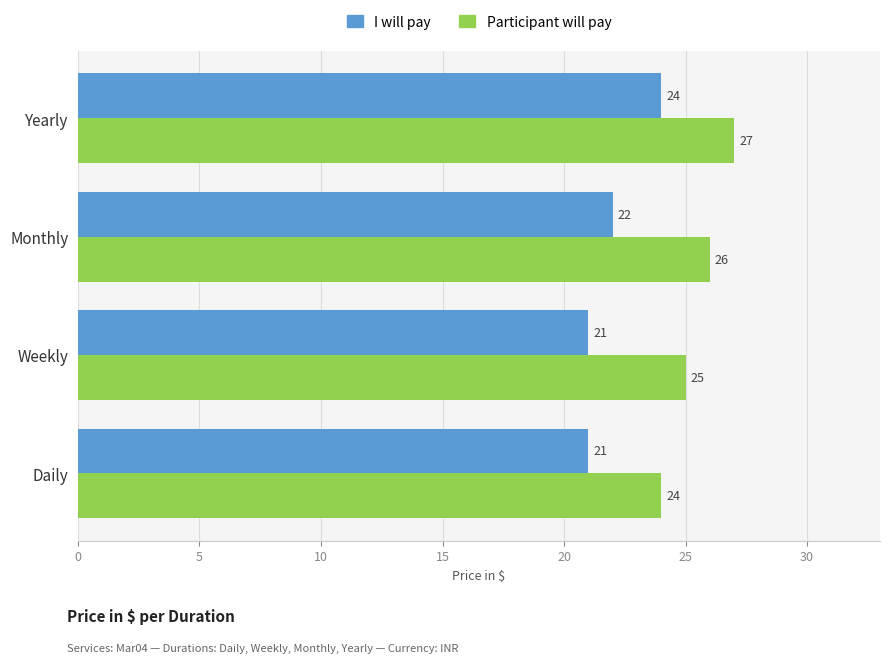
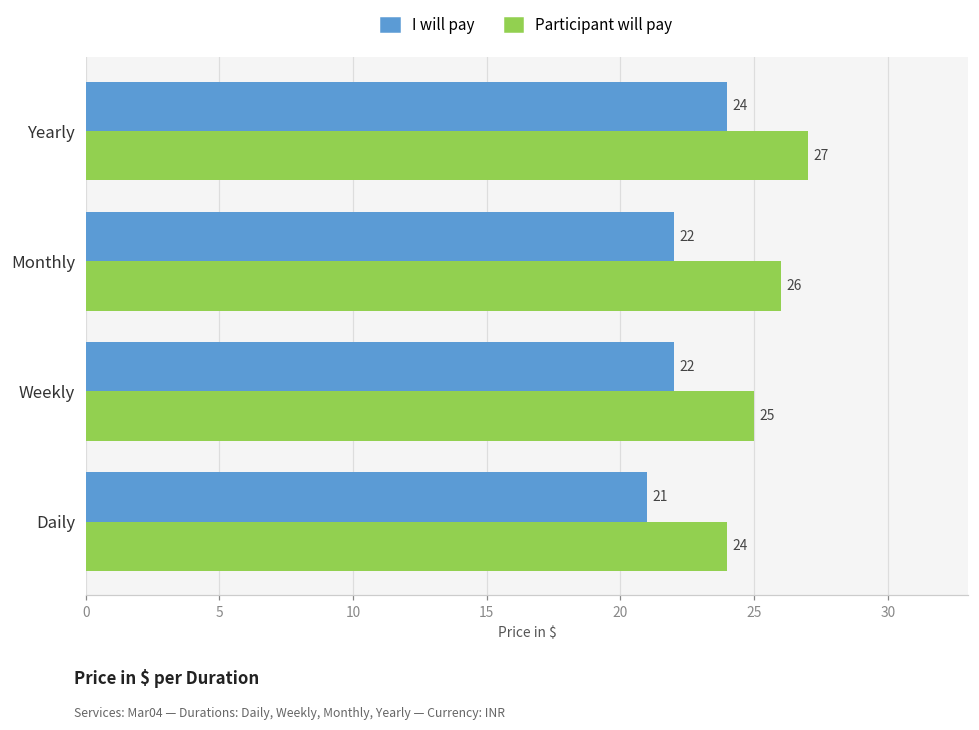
I will pay, Weekly: 21 -> 22
